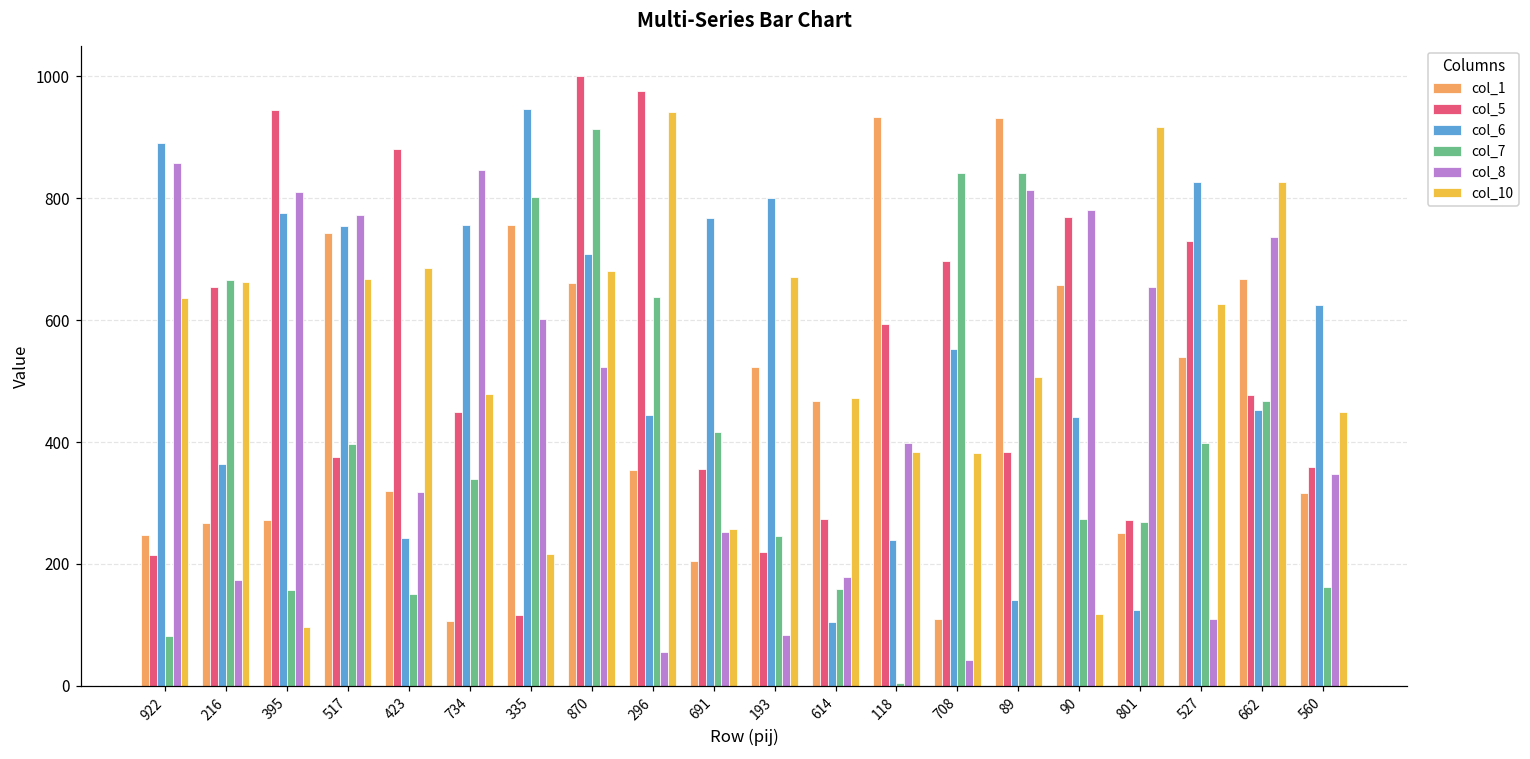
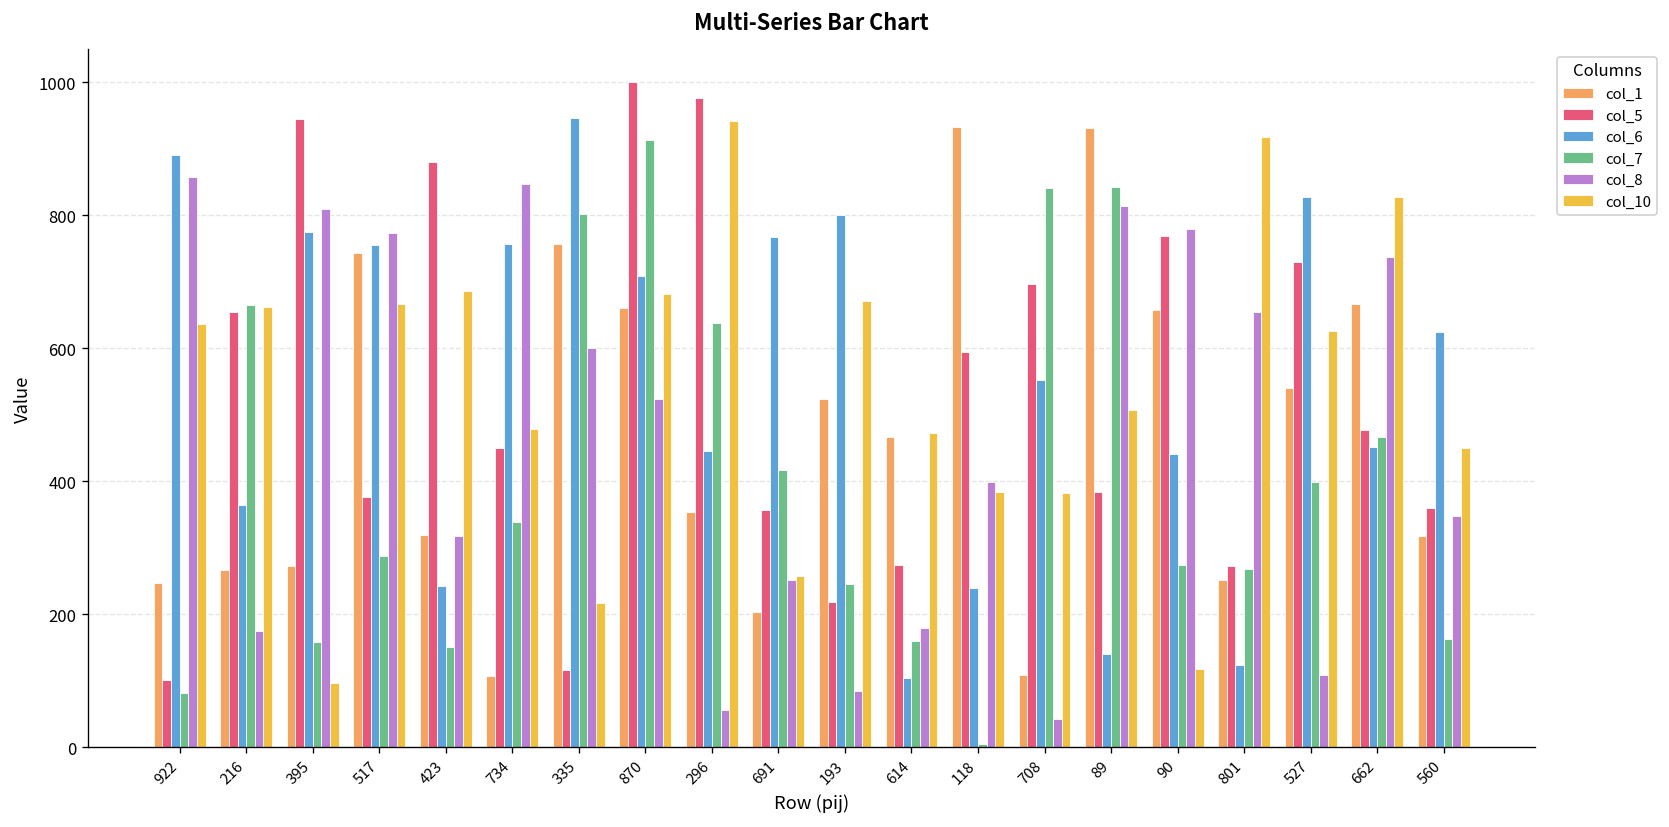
col_5, 922: 210 -> 100
col_7, 517: 400 -> 290
